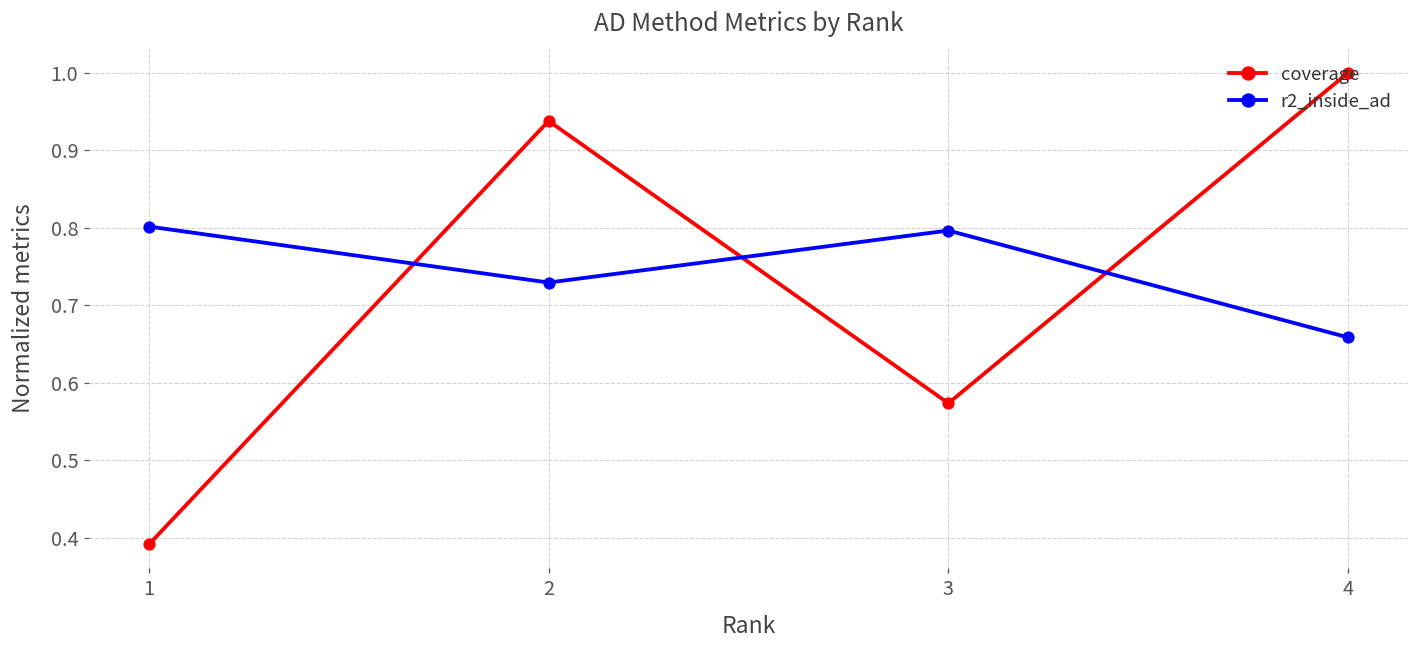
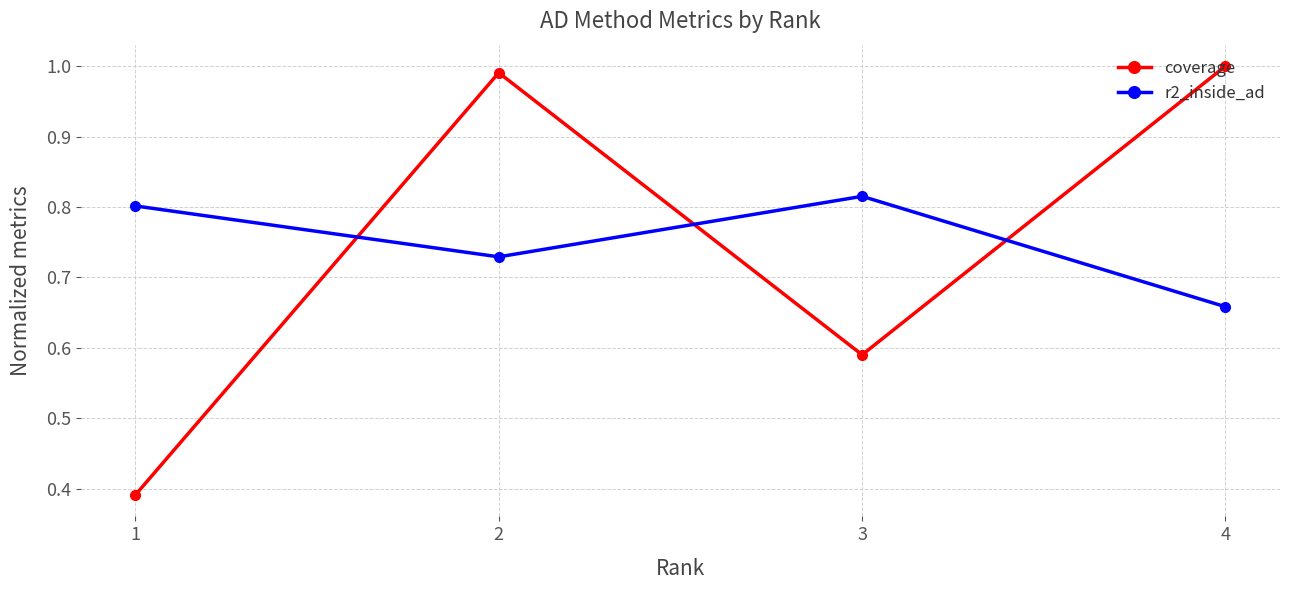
coverage, 2: 0.94 -> 0.99
coverage, 3: 0.57 -> 0.59
r2_inside_ad, 3: 0.80 -> 0.82
